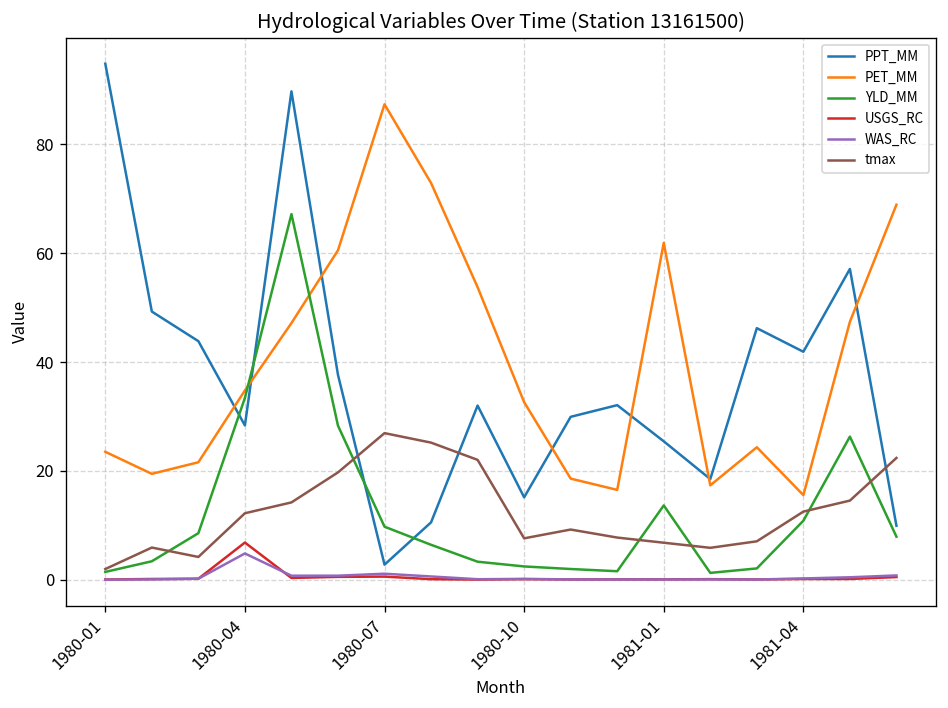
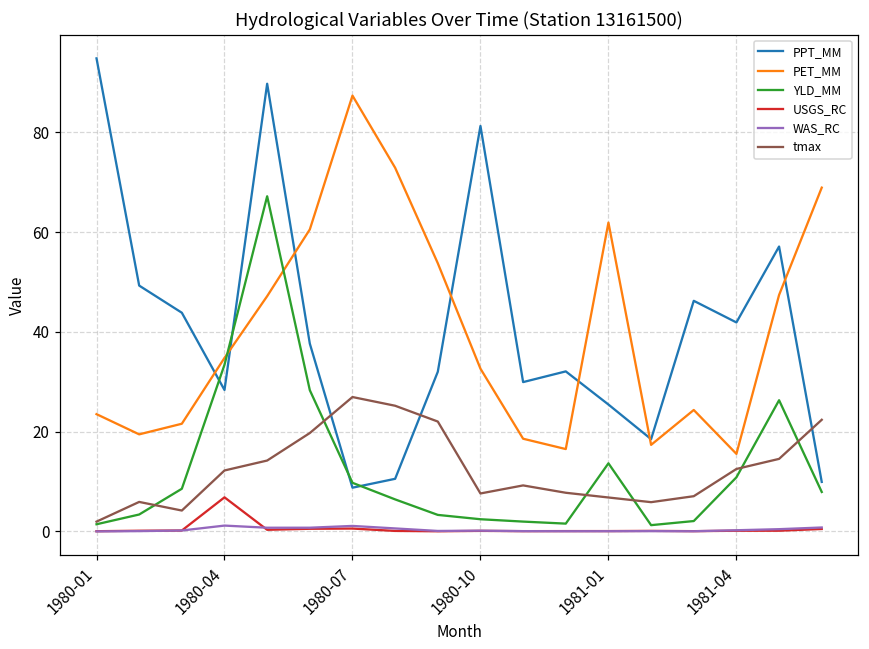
WAS_RC, 1980-04: 5 -> 1
PPT_MM, 1980-07: 3 -> 9
PPT_MM, 1980-10: 15 -> 81
